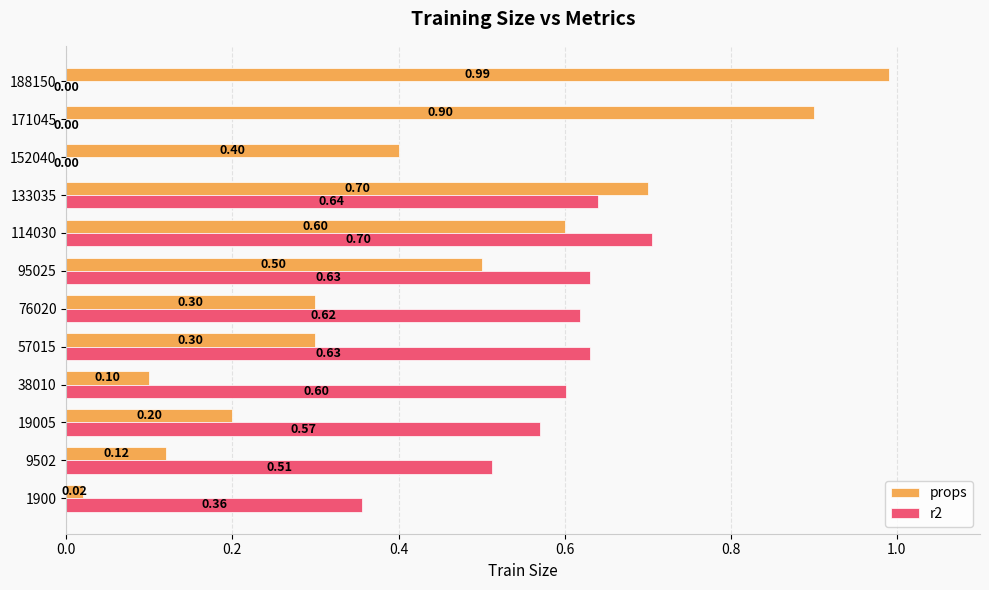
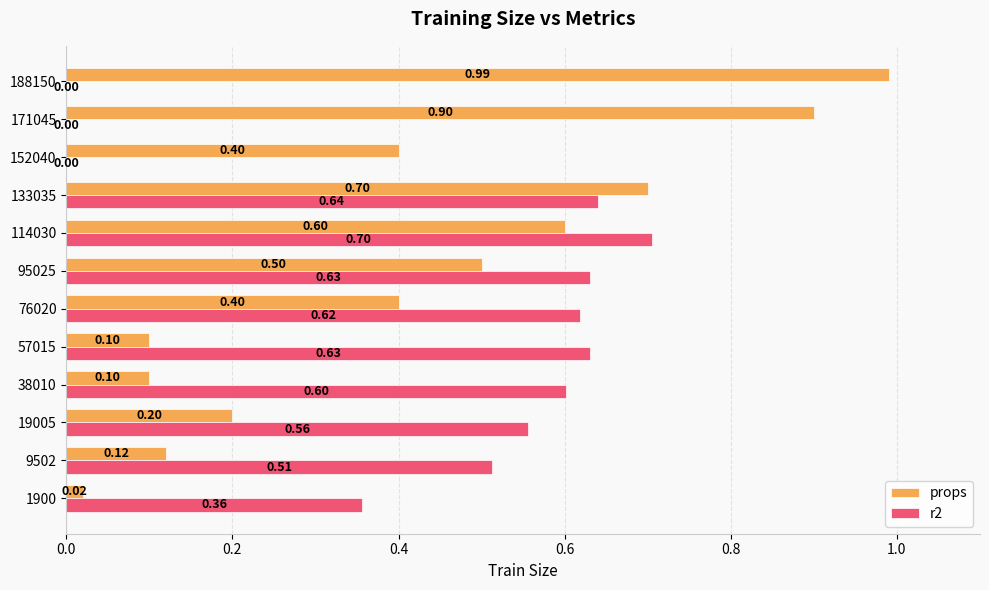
props, 76020: 0.30 -> 0.40
props, 57015: 0.30 -> 0.10
r2, 19005: 0.57 -> 0.56
